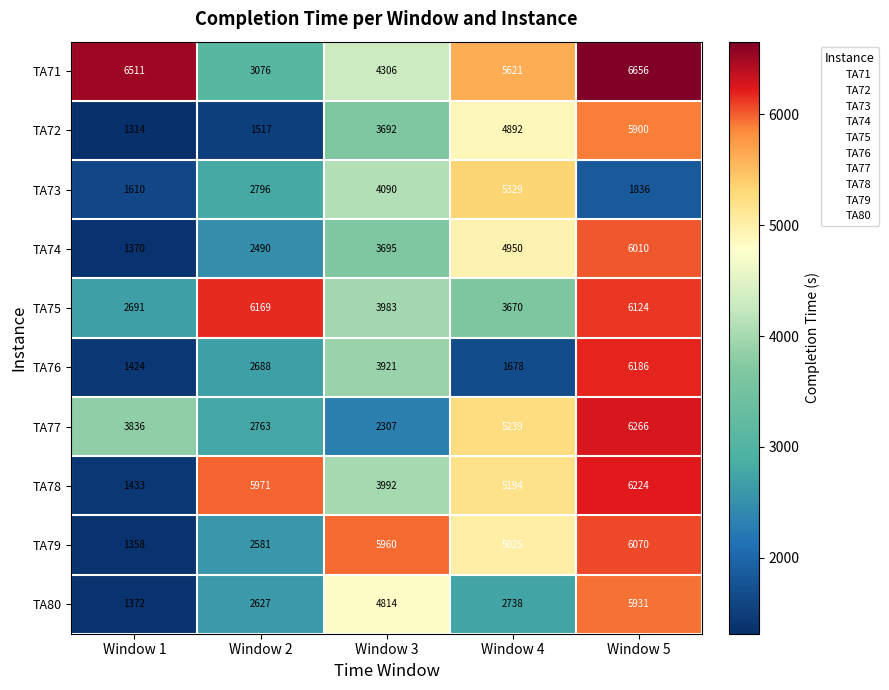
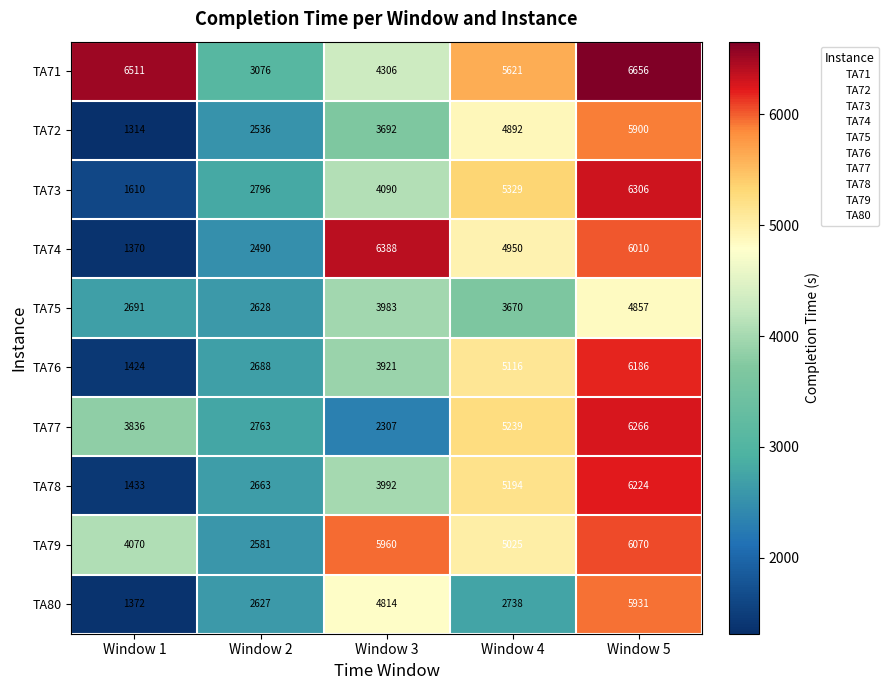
TA72, Window 2: 1517 -> 2536
TA73, Window 5: 1836 -> 6306
TA74, Window 3: 3695 -> 6388
TA75, Window 2: 6169 -> 2628
TA75, Window 5: 6124 -> 4857
TA76, Window 4: 1678 -> 5116
TA78, Window 2: 5971 -> 2663
TA79, Window 1: 1358 -> 4070
